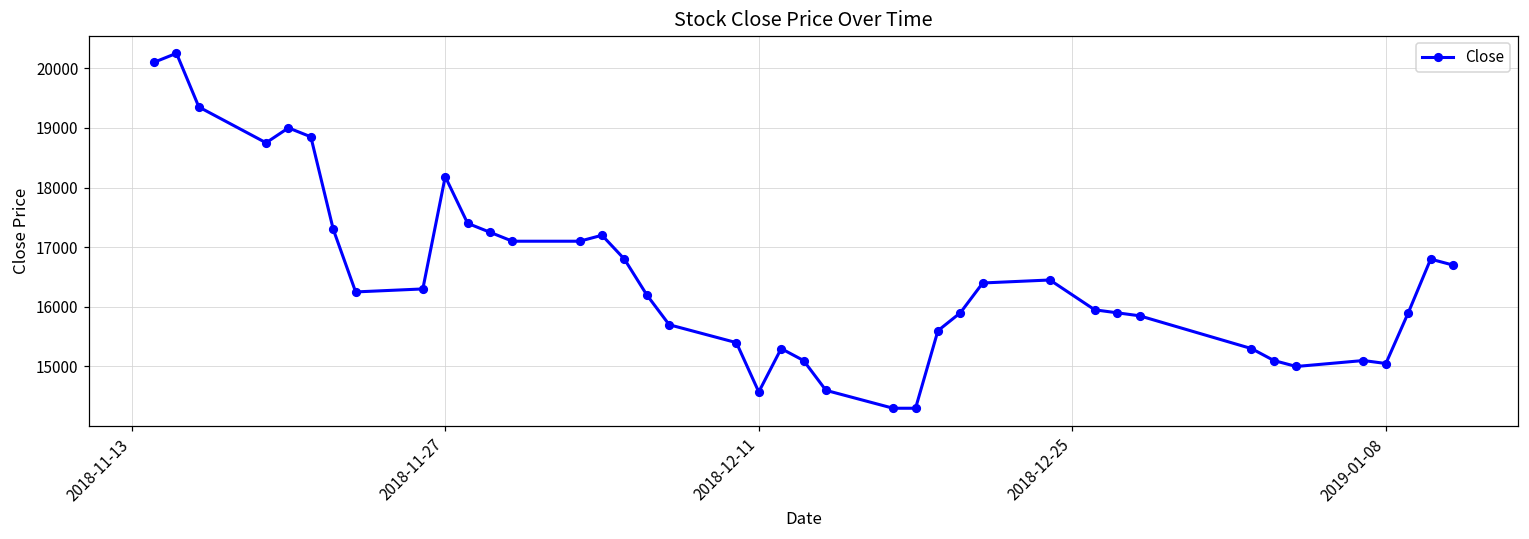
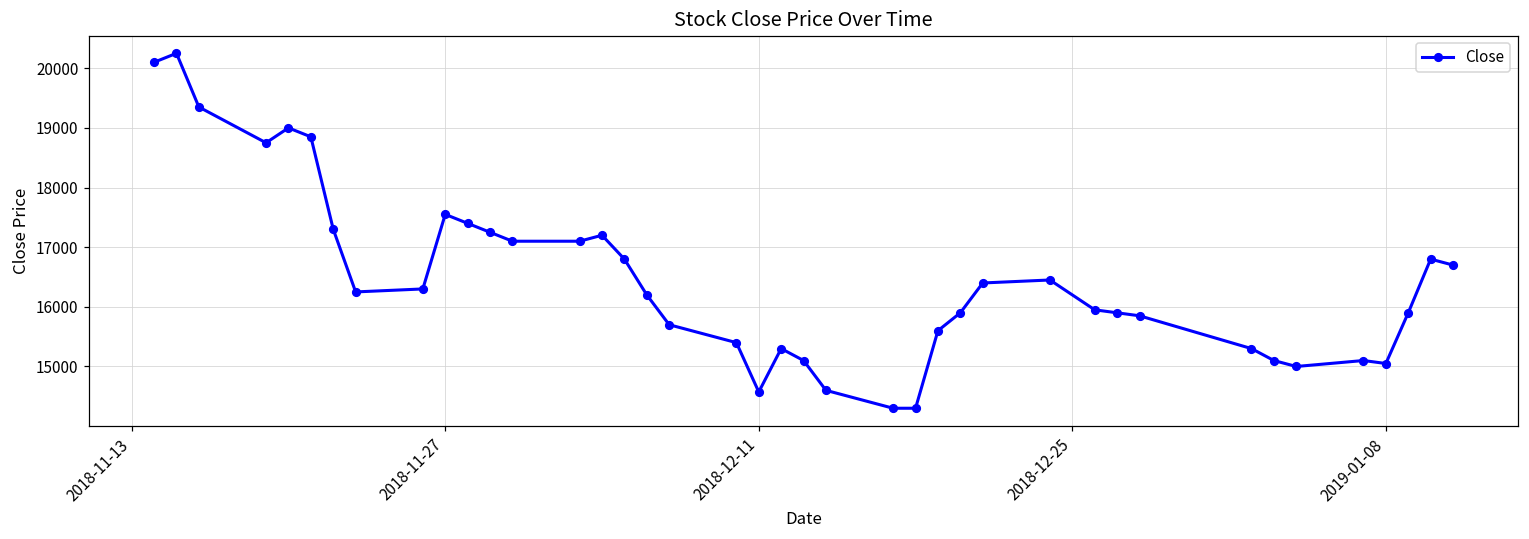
2018-11-27: 18200 -> 17600
